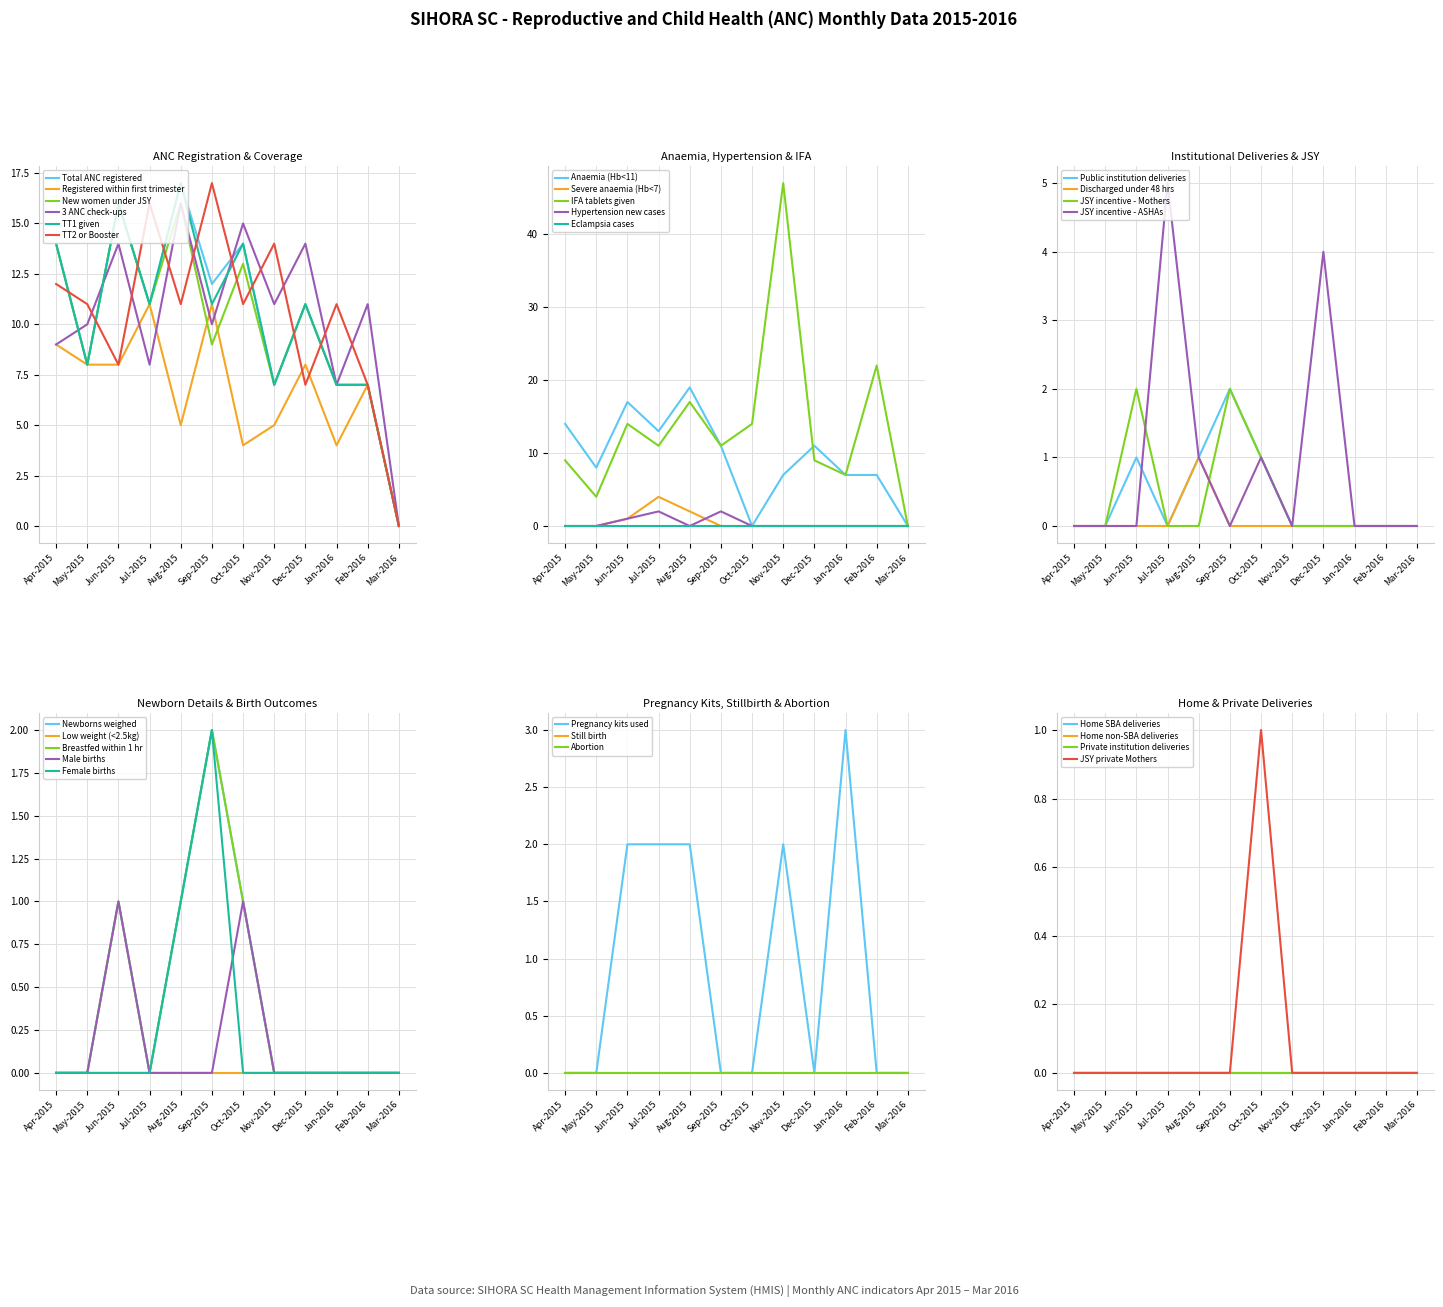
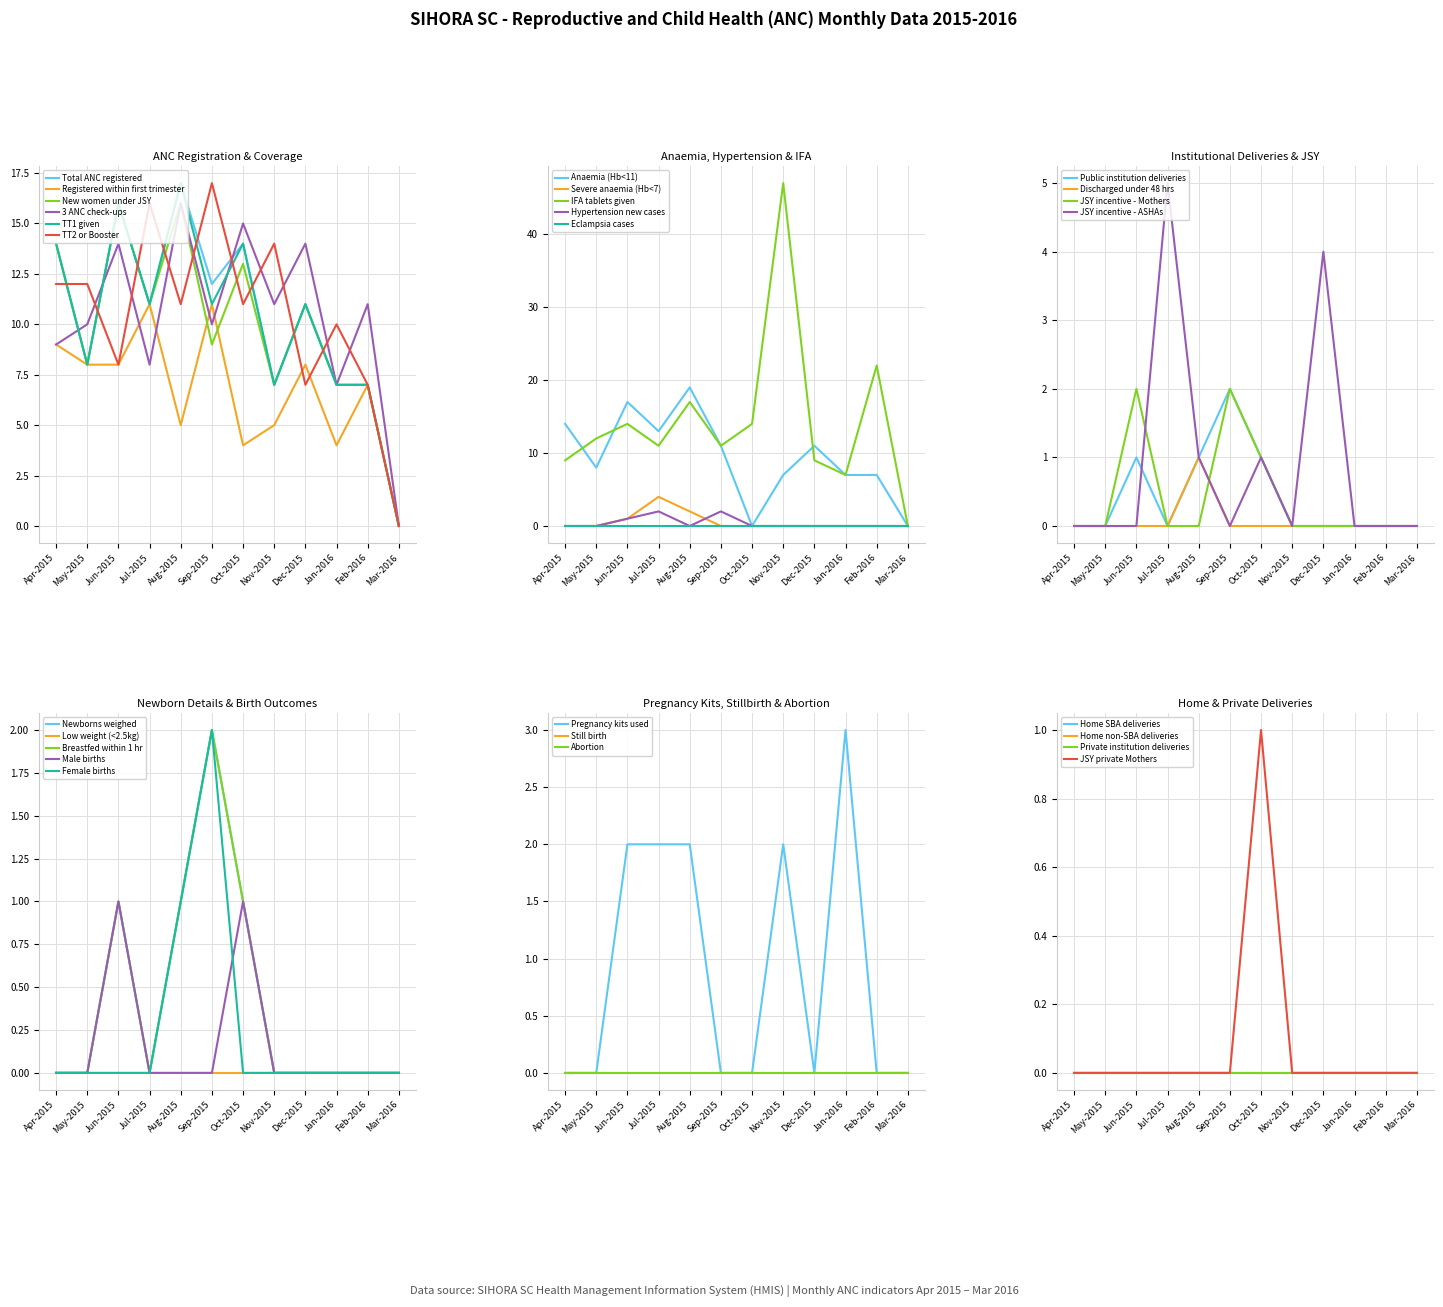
ANC Registration & Coverage, TT2 or Booster, May-2015: 11 -> 12
ANC Registration & Coverage, TT2 or Booster, Jan-2016: 11 -> 10
Anaemia, Hypertension & IFA, IFA tablets given, May-2015: 4 -> 12
